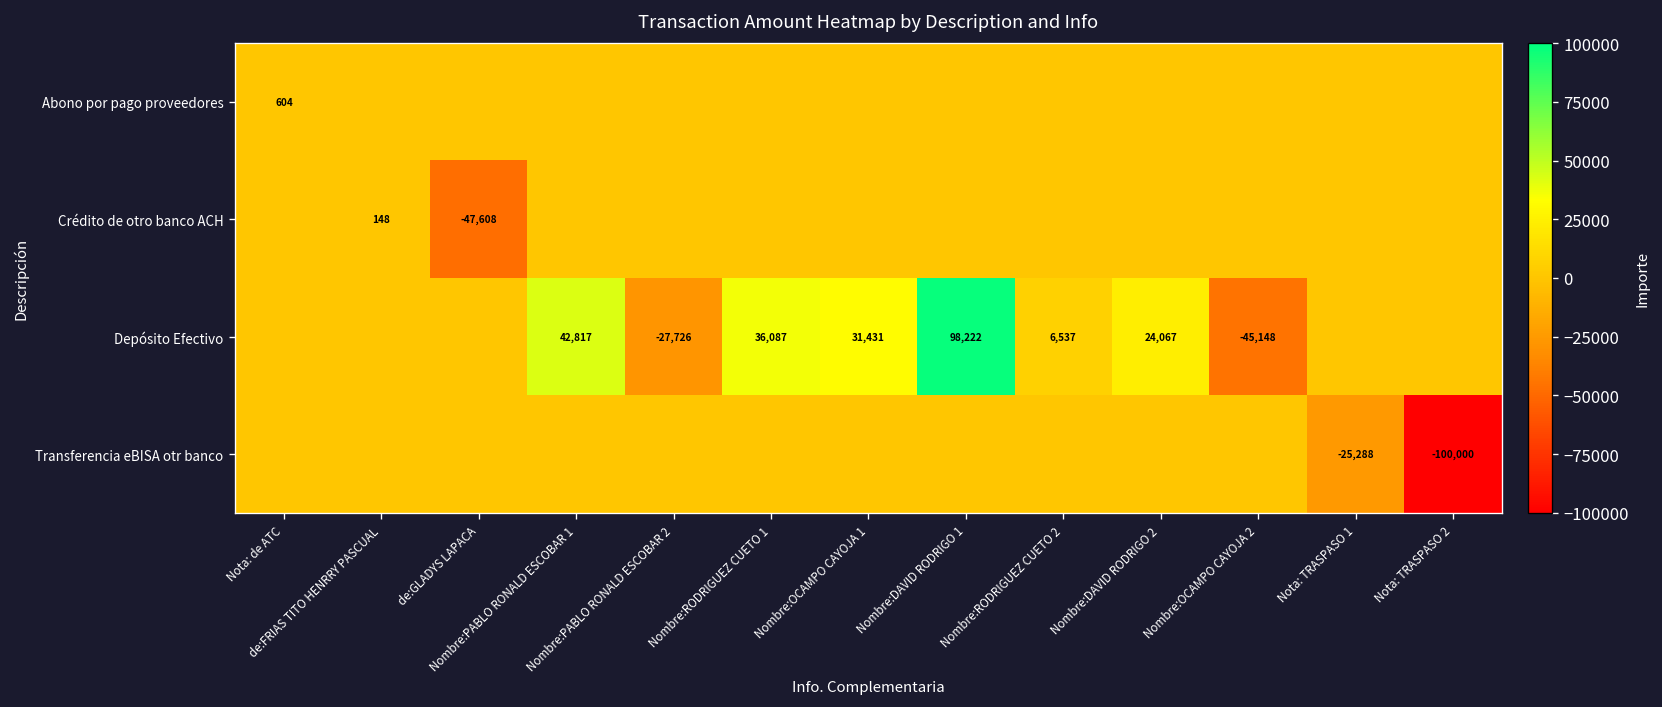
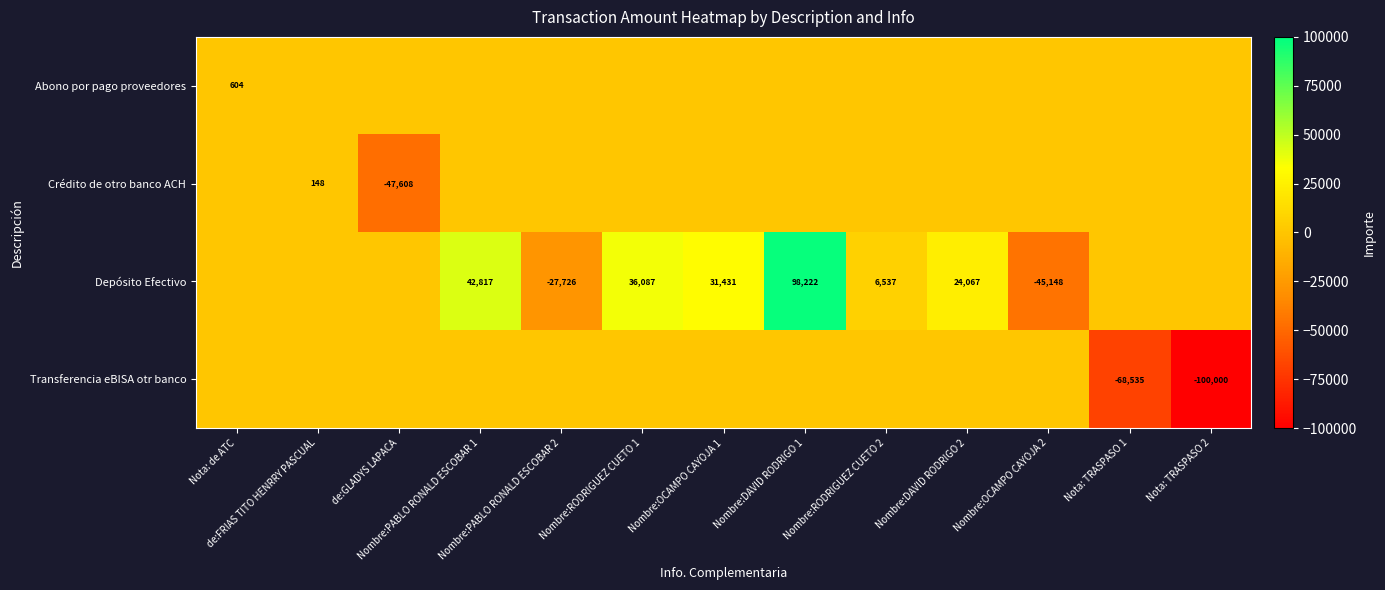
Transferencia eBISA otr banco, Nota: TRASPASO 1: -25,288 -> -68,535
